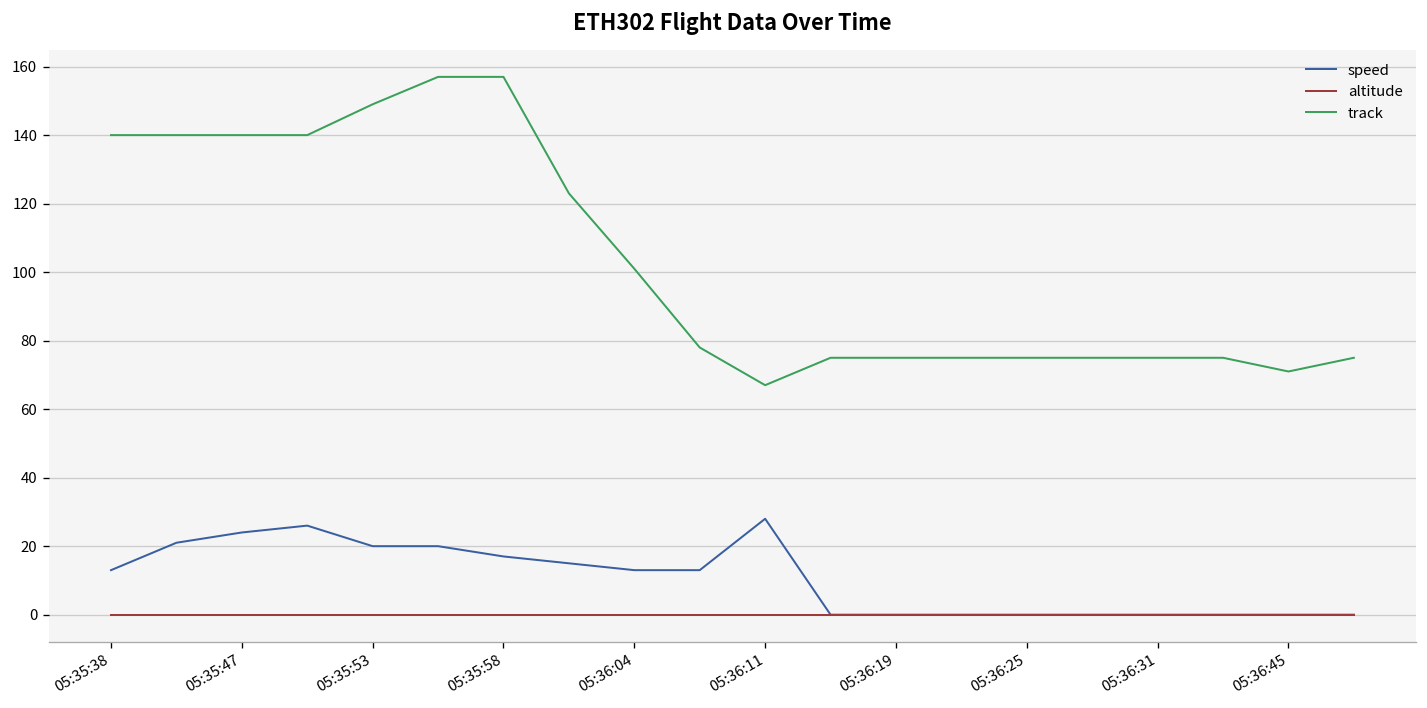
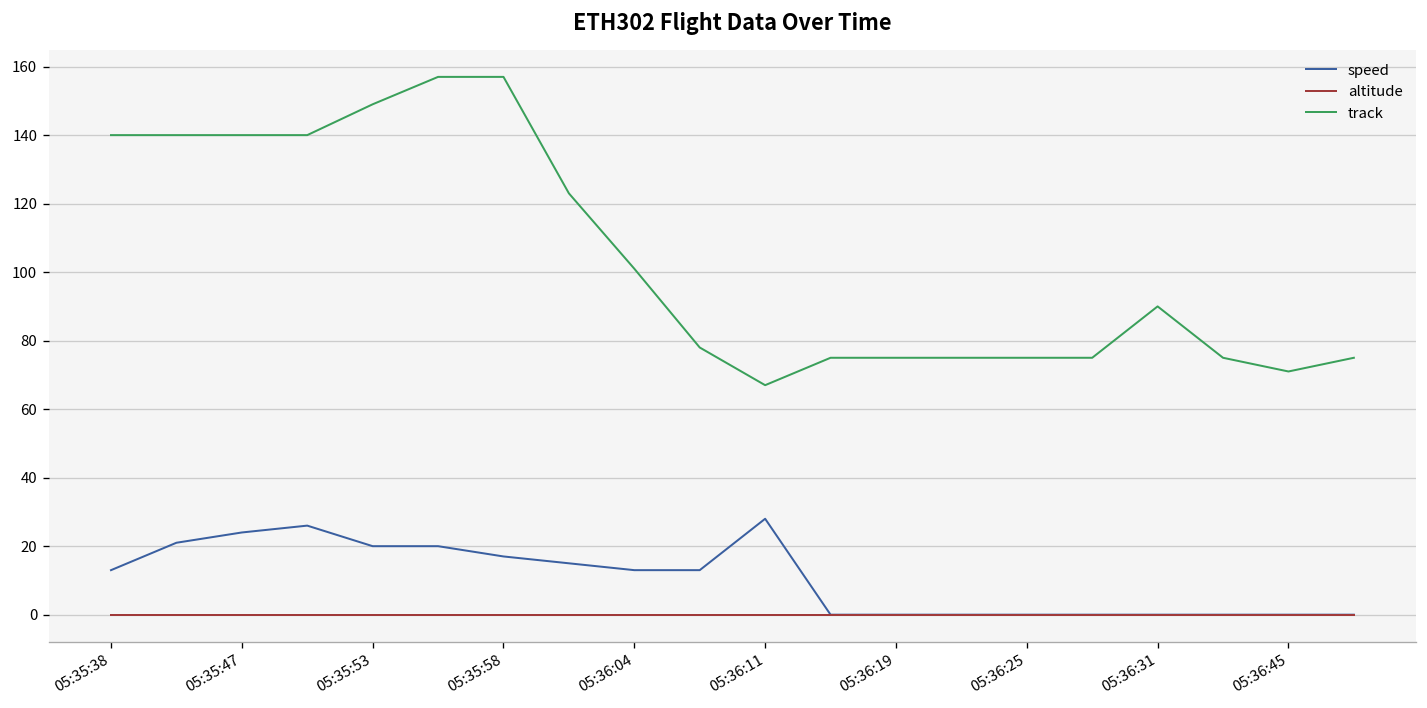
track, 05:36:31: 75 -> 90
